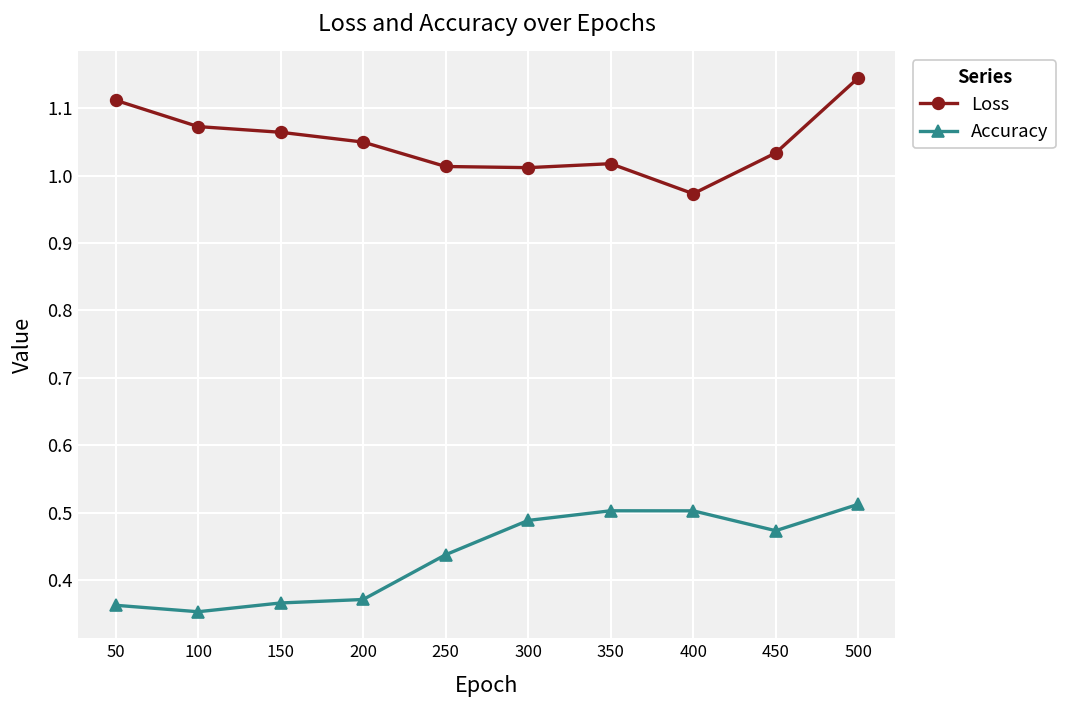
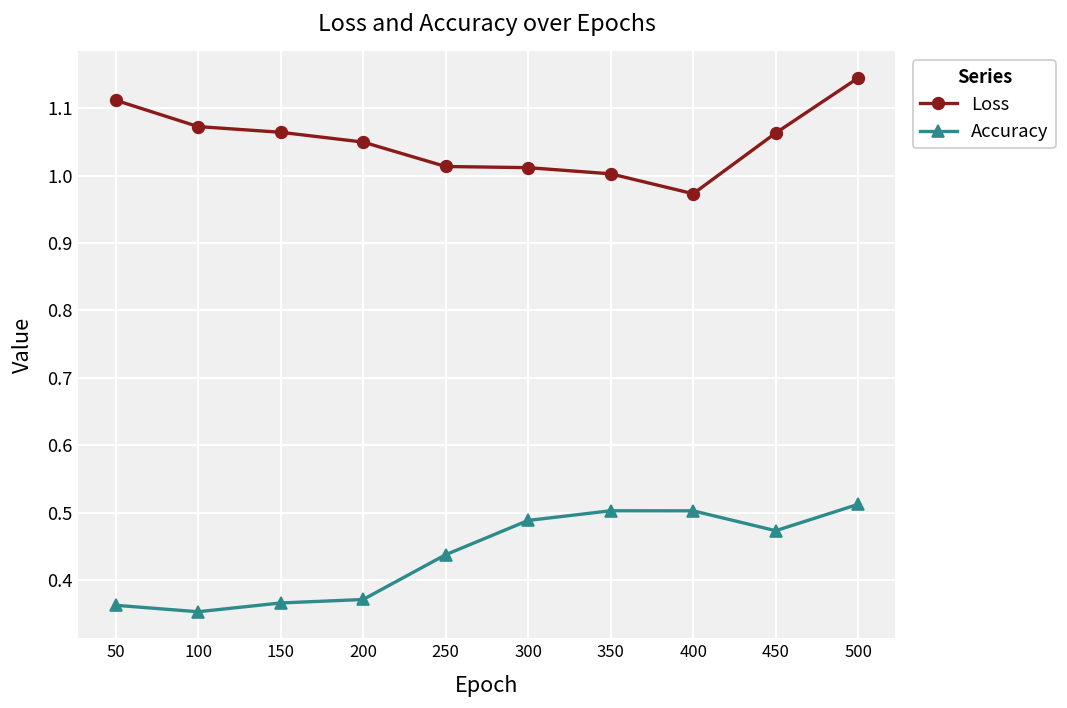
Loss, 350: 1.02 -> 1.00
Loss, 450: 1.03 -> 1.06
